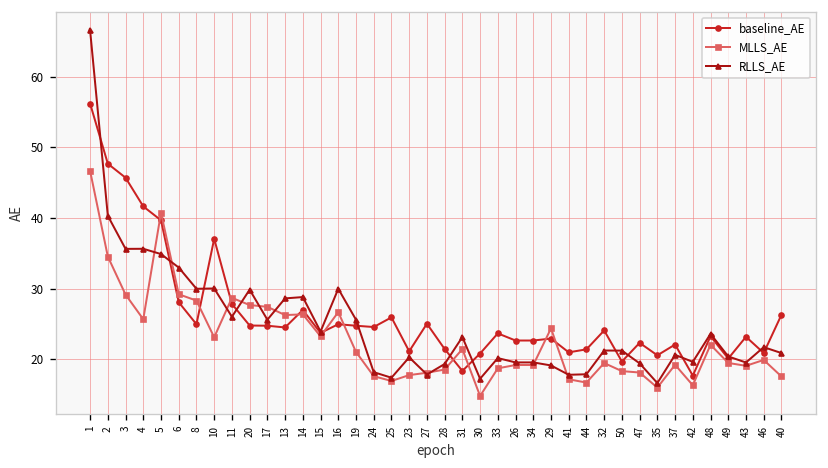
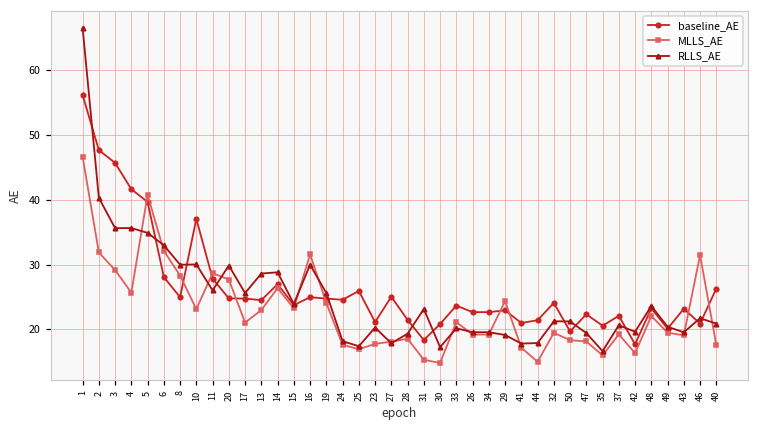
MLLS_AE, 2: 35 -> 32
MLLS_AE, 6: 29 -> 32
MLLS_AE, 17: 27 -> 21
MLLS_AE, 13: 26 -> 23
MLLS_AE, 16: 27 -> 32
MLLS_AE, 19: 21 -> 24
MLLS_AE, 31: 21 -> 15
MLLS_AE, 33: 19 -> 21
MLLS_AE, 44: 17 -> 15
MLLS_AE, 46: 20 -> 31
